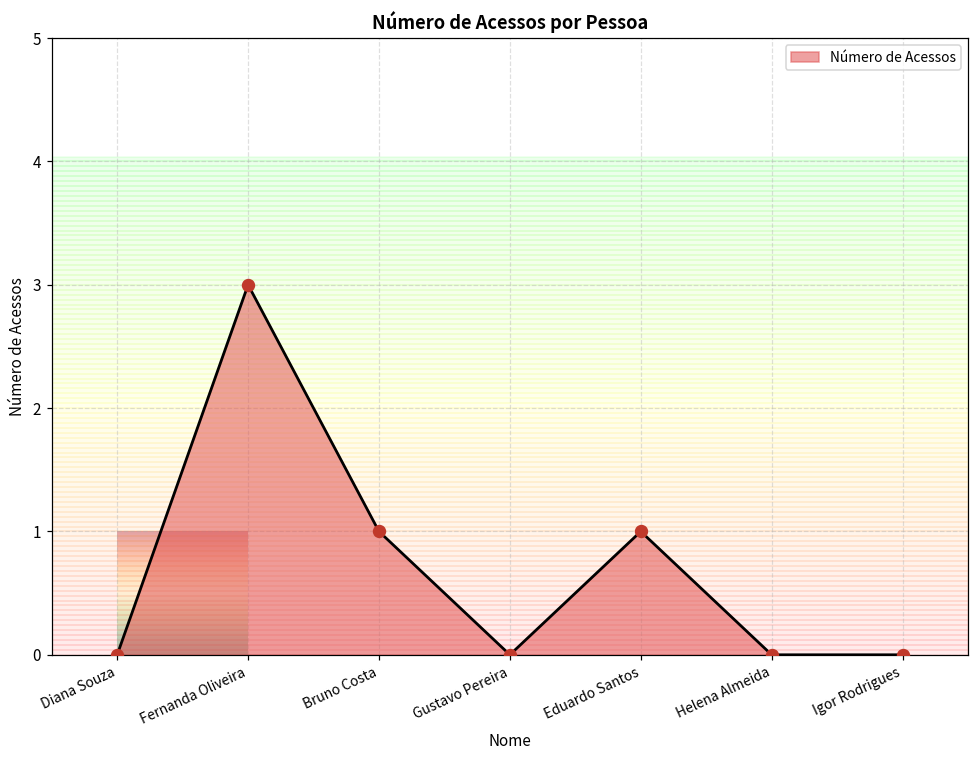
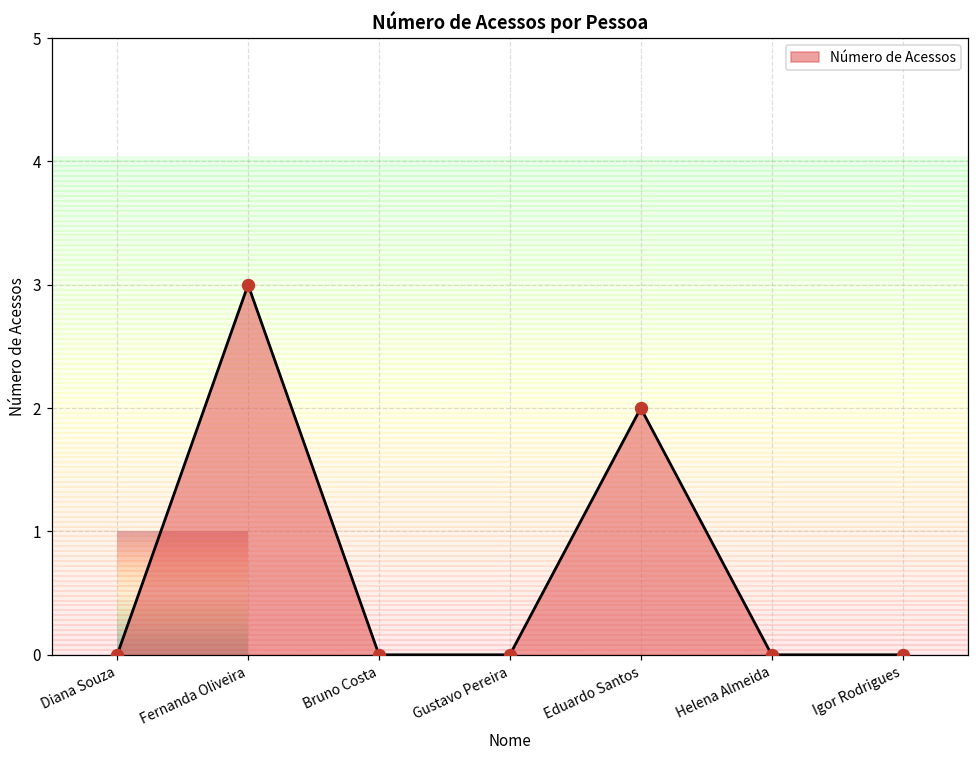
Bruno Costa: 1 -> 0
Eduardo Santos: 1 -> 2
